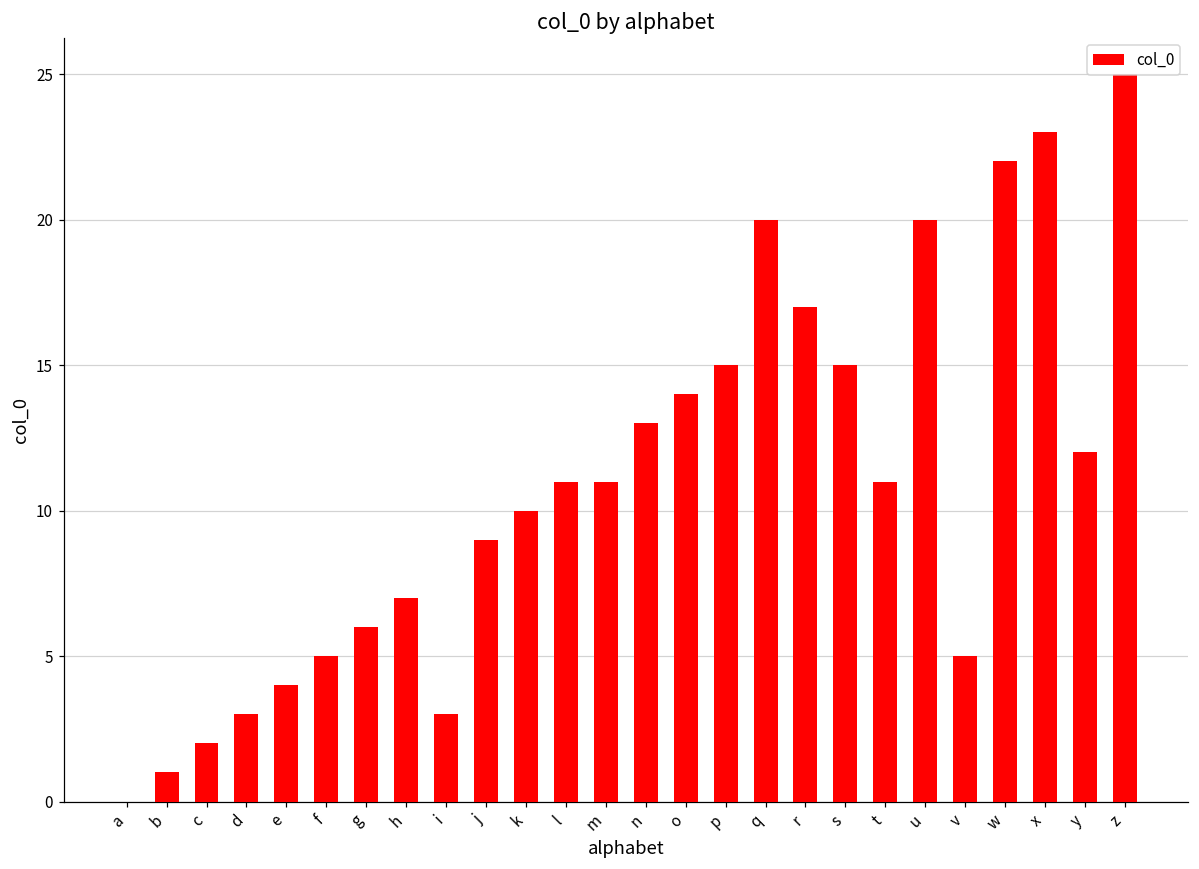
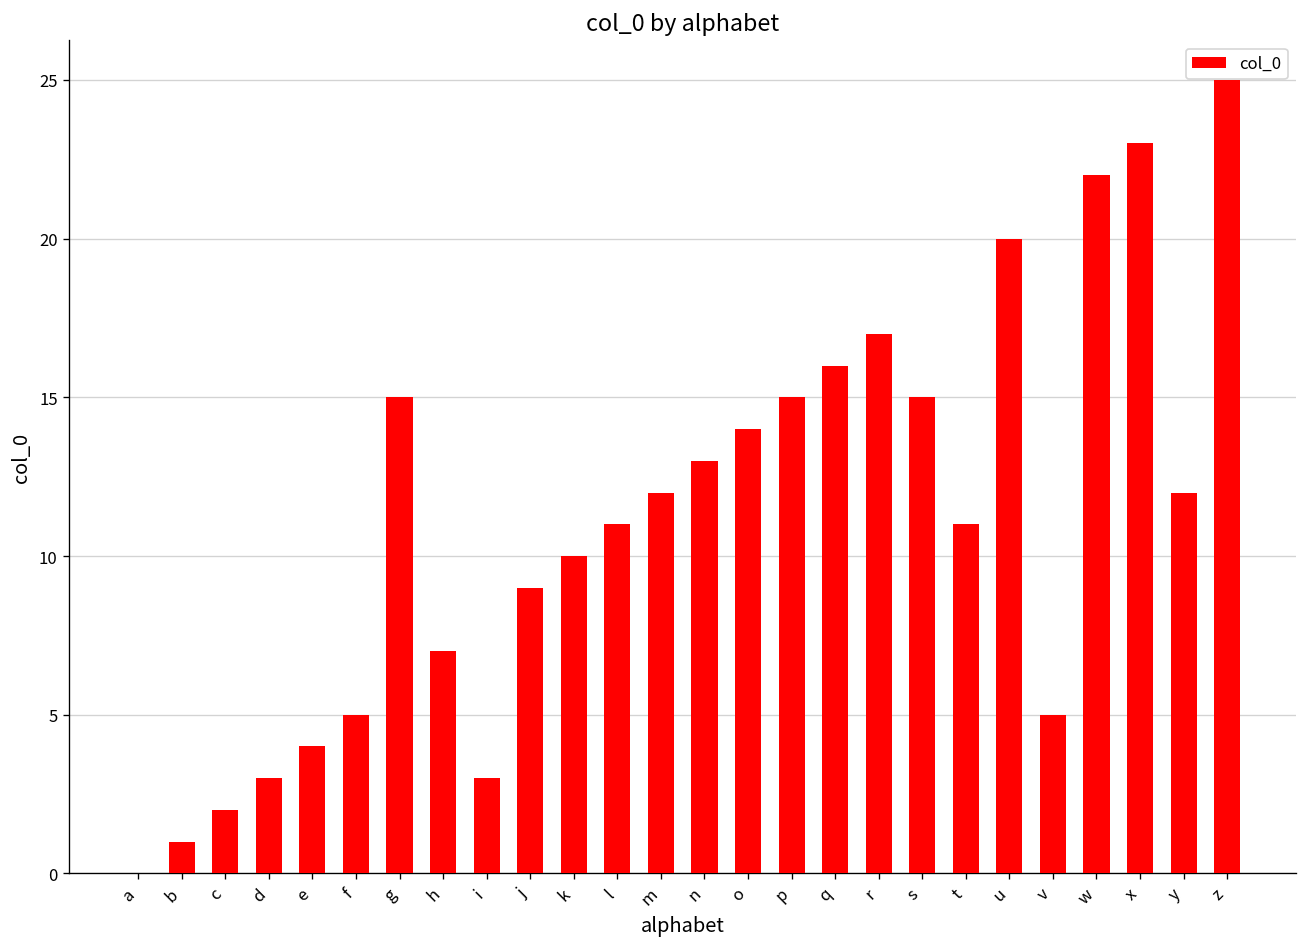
g: 6 -> 15
m: 11 -> 12
q: 20 -> 16
